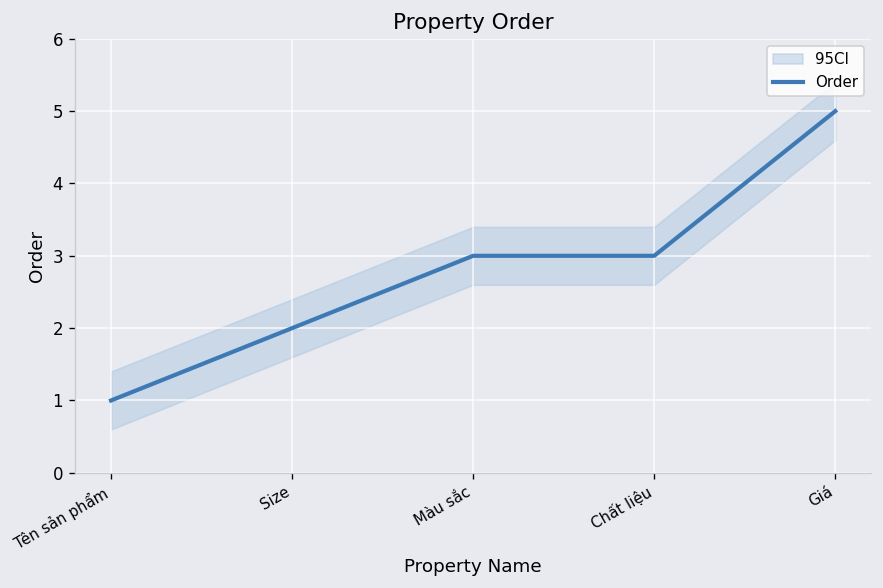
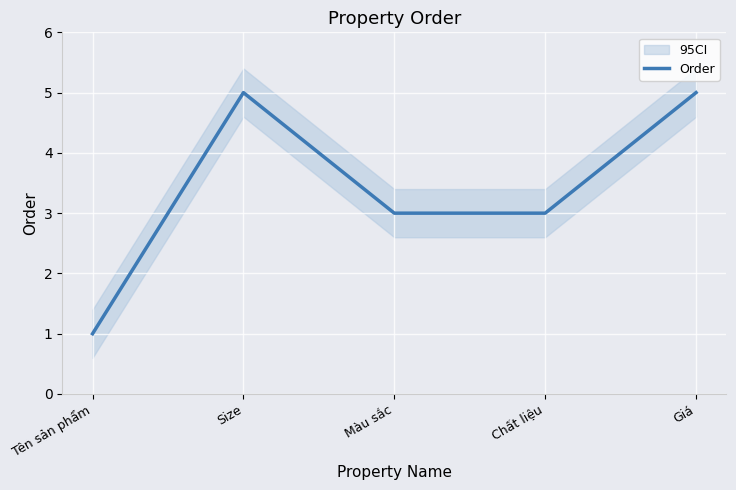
Order, Size: 2 -> 5
